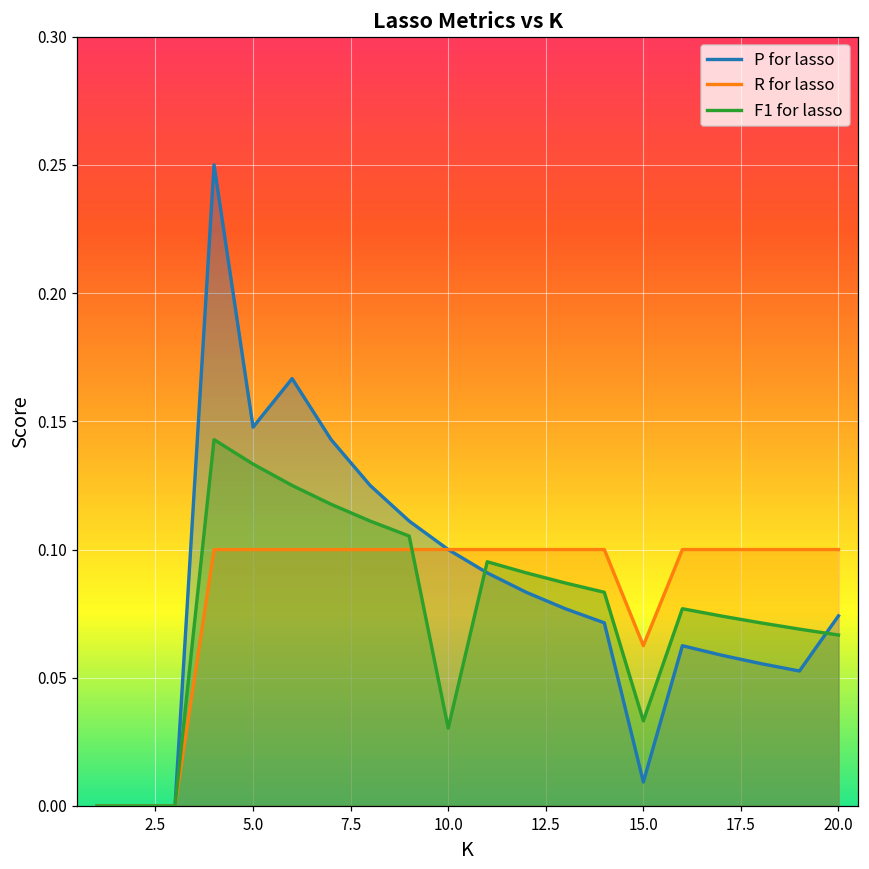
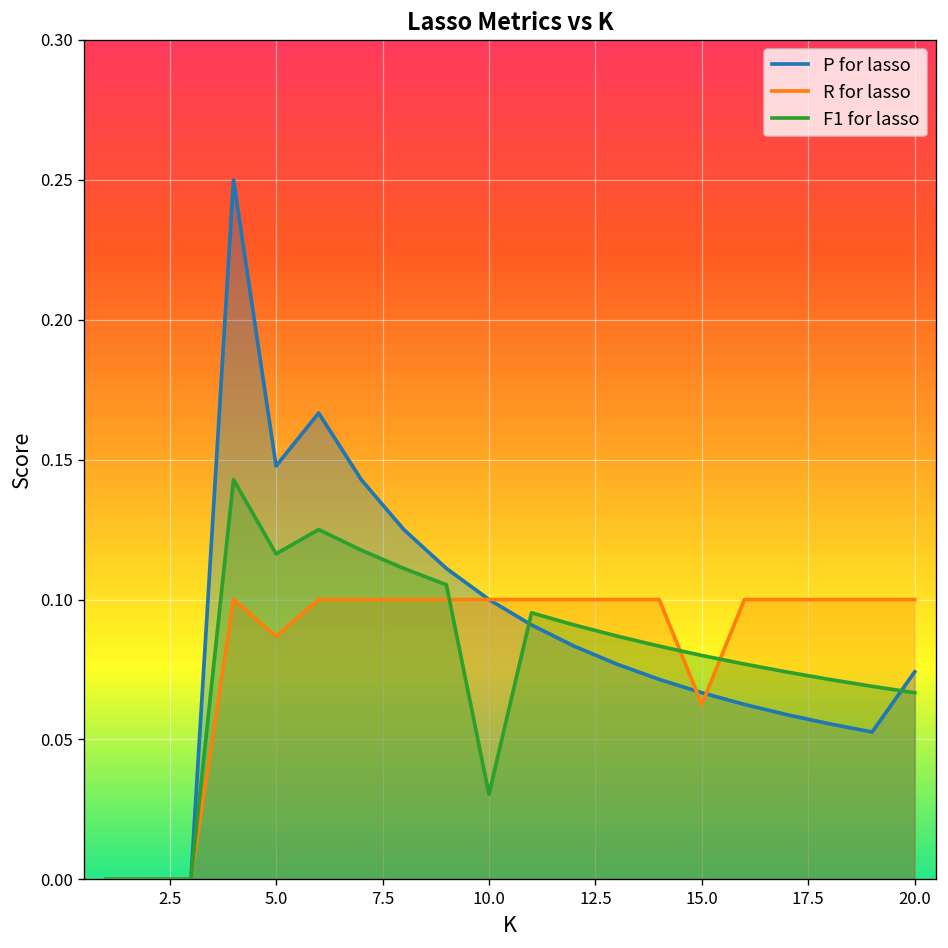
R for lasso, 5.0: 0.100 -> 0.087
F1 for lasso, 5.0: 0.133 -> 0.116
P for lasso, 15.0: 0.009 -> 0.067
F1 for lasso, 15.0: 0.033 -> 0.080
